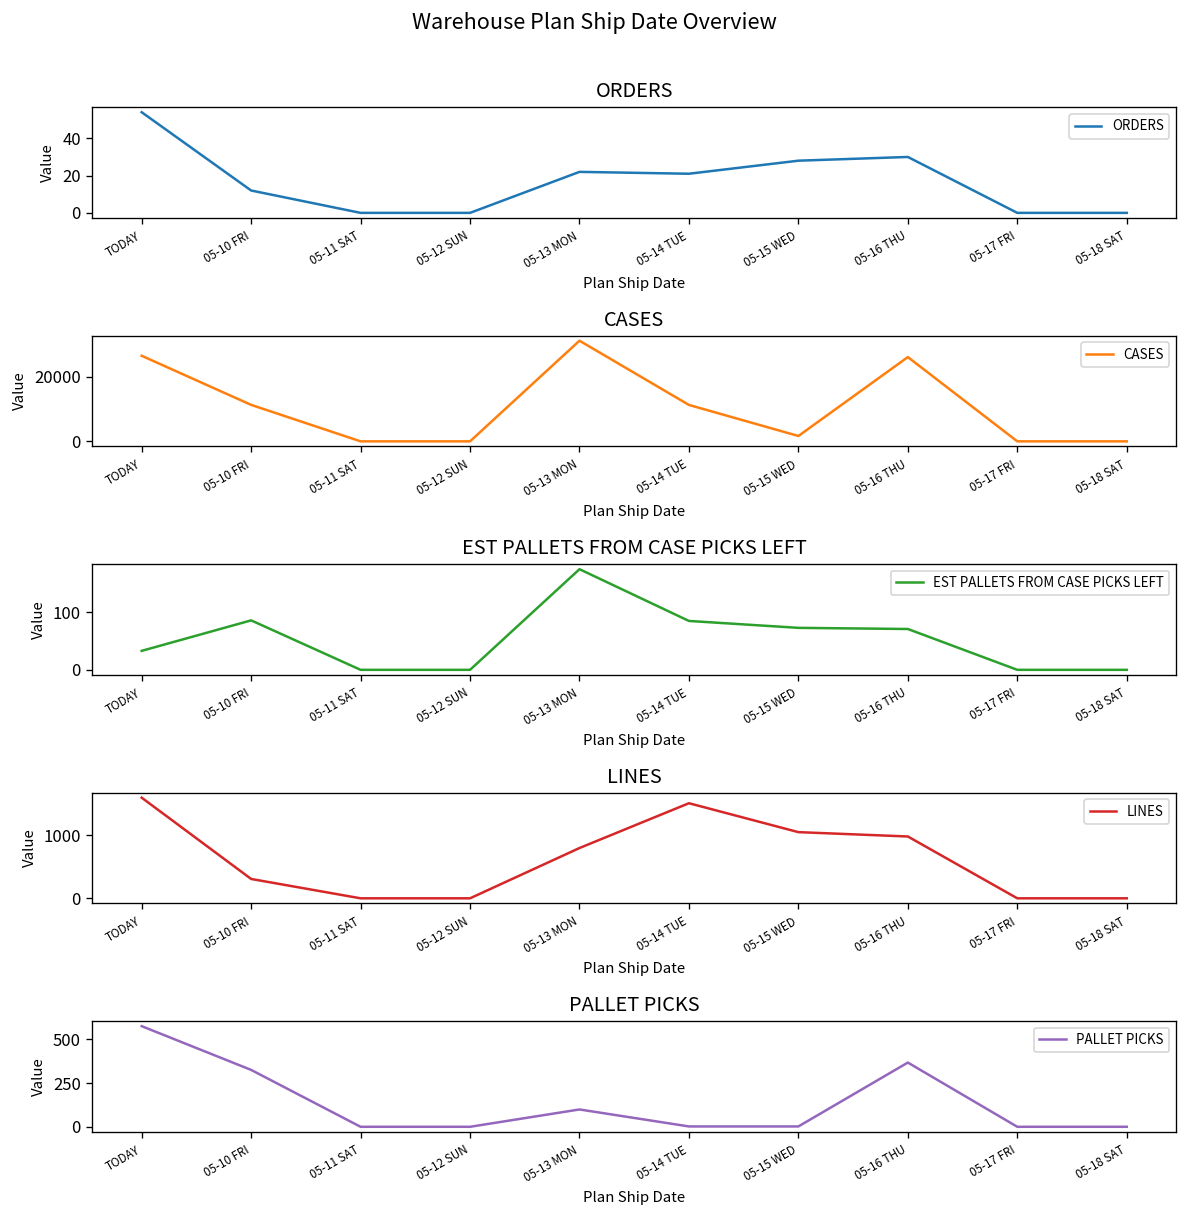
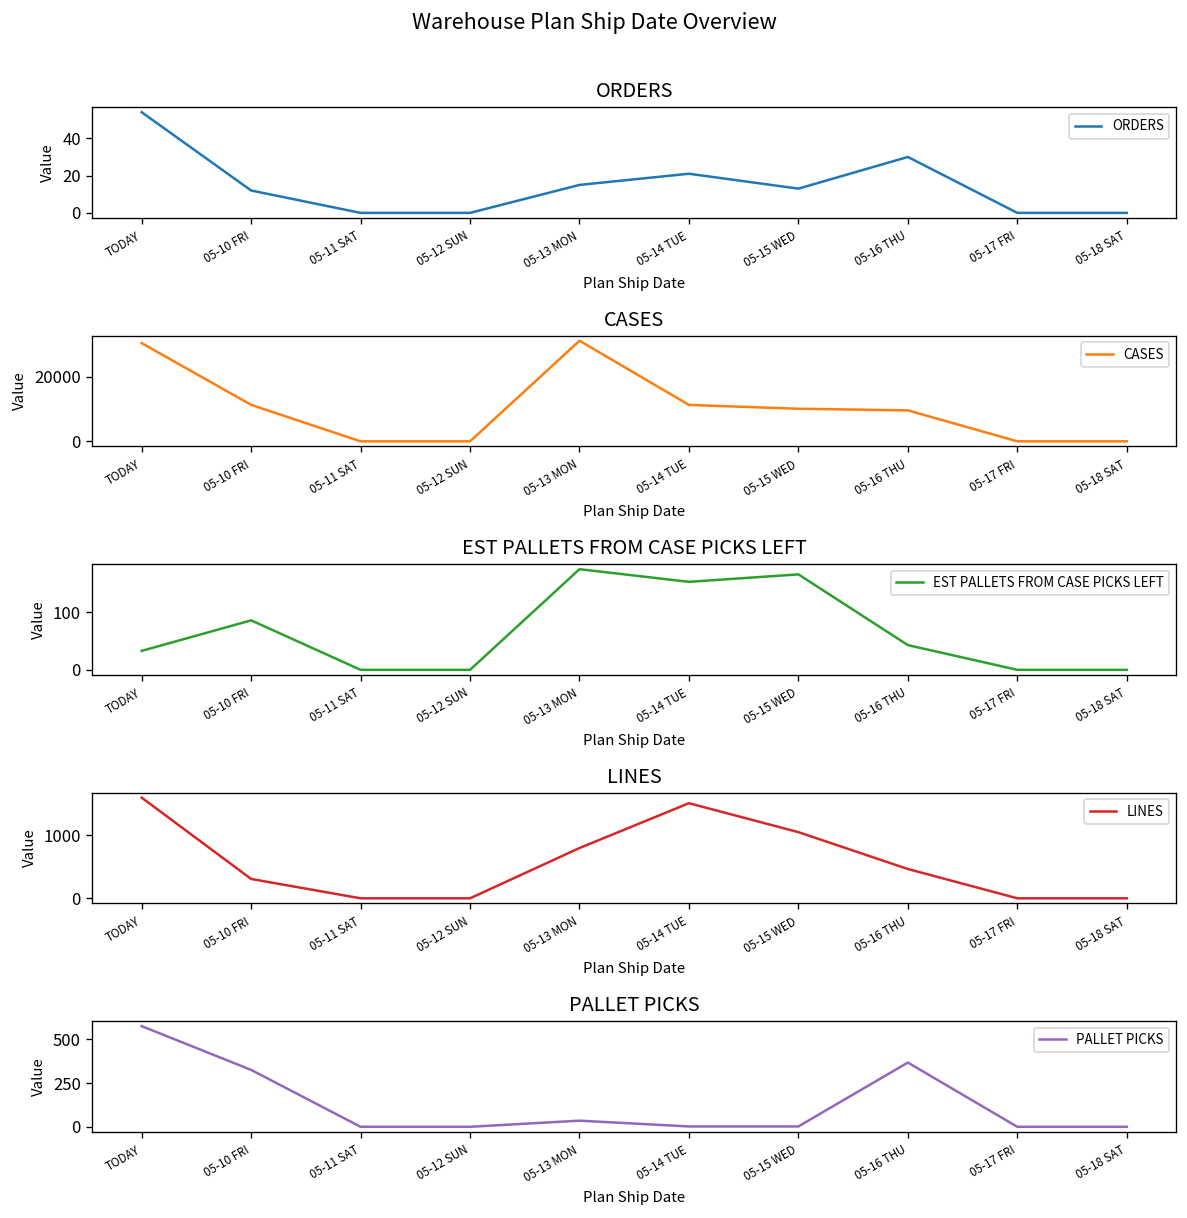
ORDERS, 05-13 MON: 22 -> 15
ORDERS, 05-15 WED: 28 -> 13
CASES, TODAY: 26000 -> 30000
CASES, 05-15 WED: 2000 -> 10000
CASES, 05-16 THU: 26000 -> 10000
EST PALLETS FROM CASE PICKS LEFT, 05-14 TUE: 90 -> 150
EST PALLETS FROM CASE PICKS LEFT, 05-15 WED: 70 -> 170
EST PALLETS FROM CASE PICKS LEFT, 05-16 THU: 70 -> 40
LINES, 05-16 THU: 1000 -> 500
PALLET PICKS, 05-13 MON: 100 -> 40
